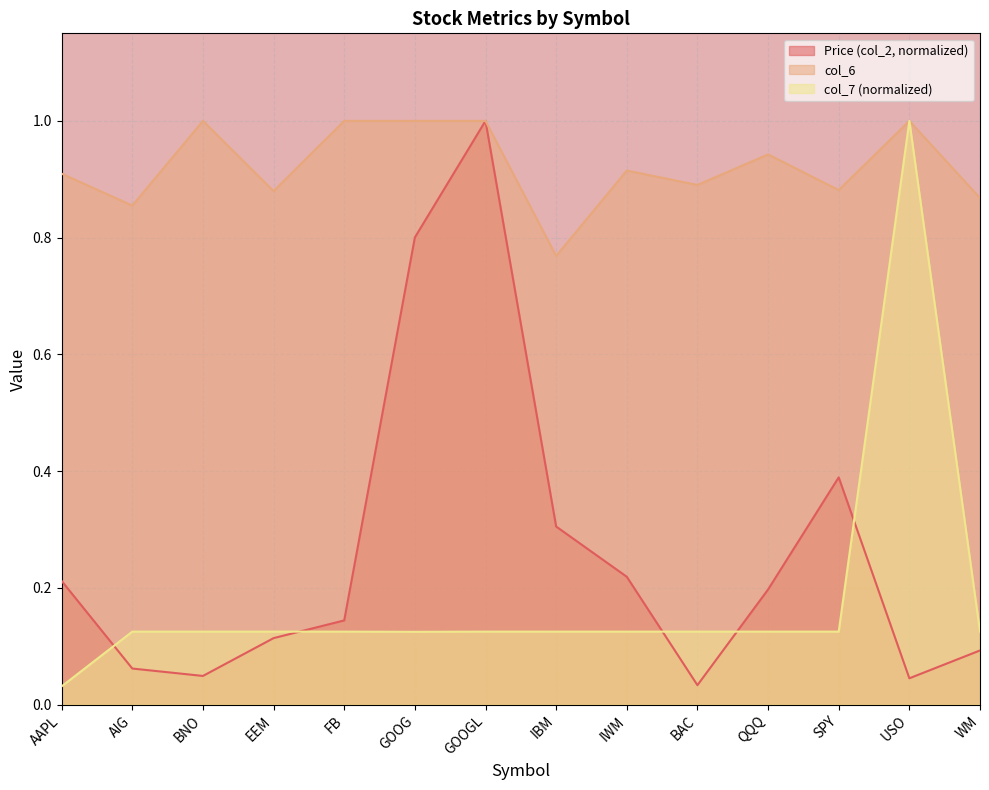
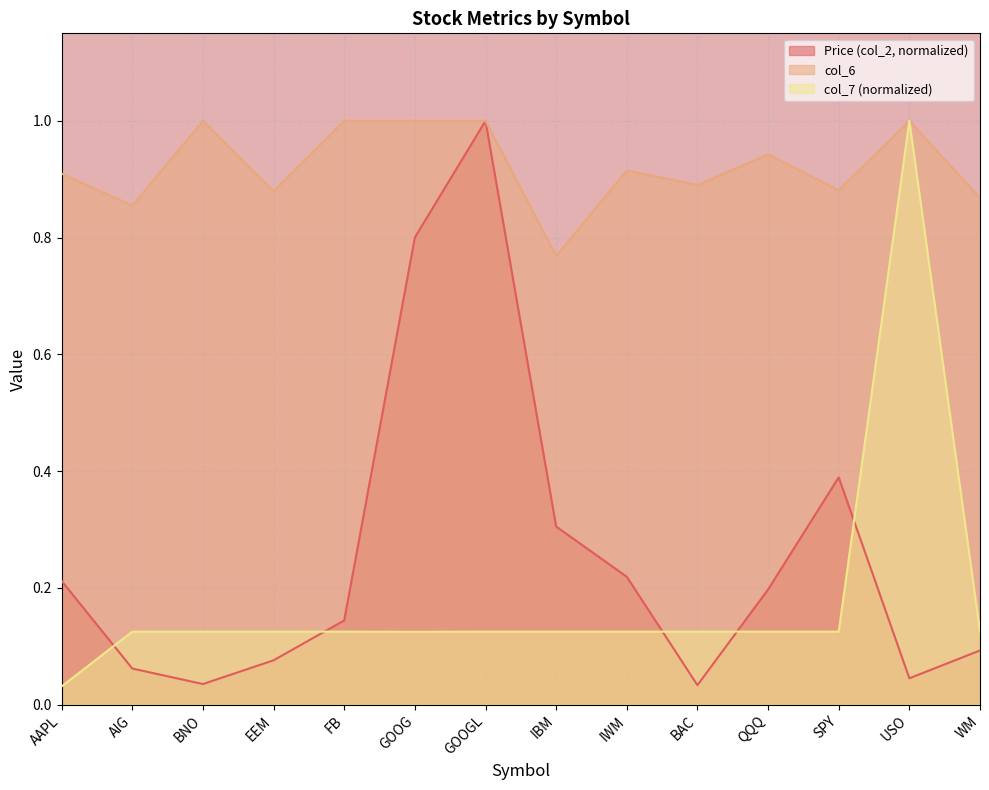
Price (col_2, normalized), BNO: 0.05 -> 0.04
Price (col_2, normalized), EEM: 0.11 -> 0.08
